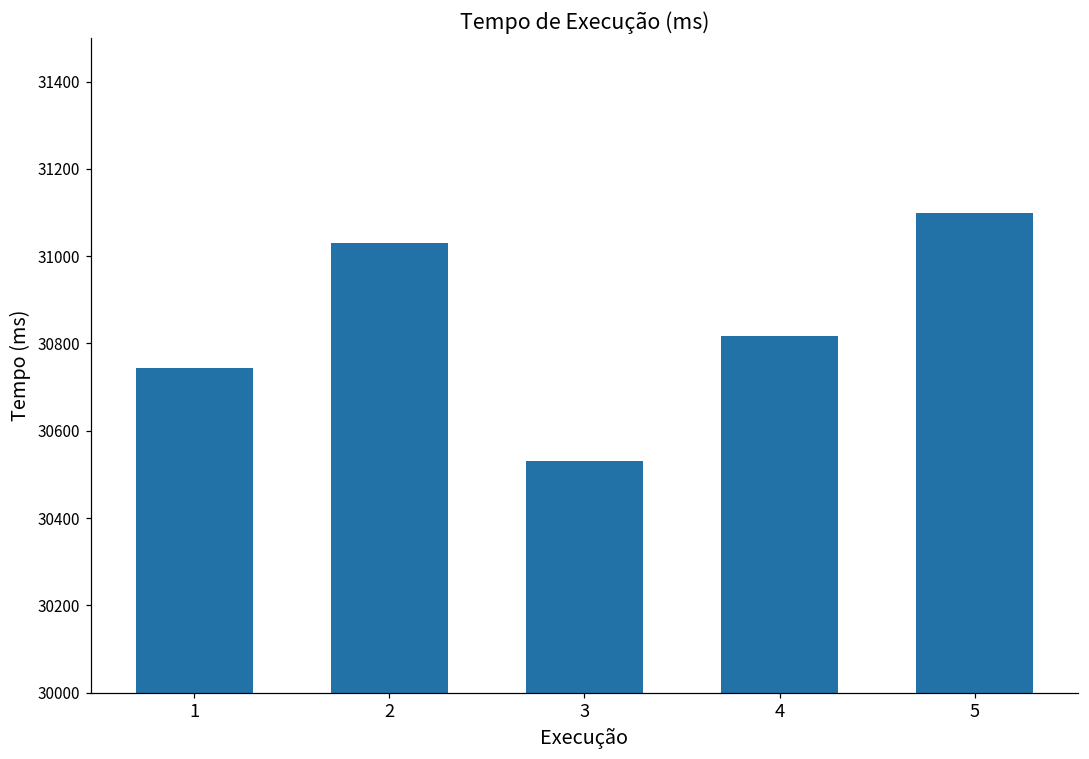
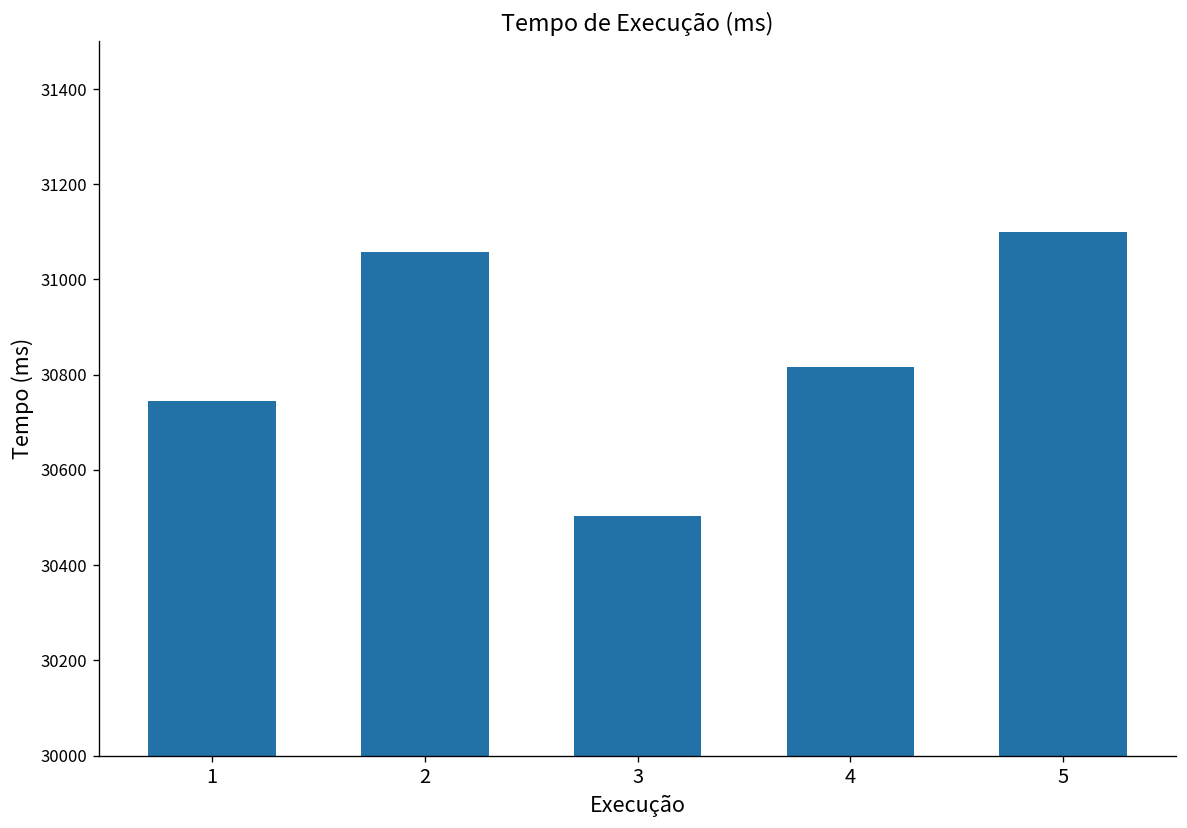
2: 31030 -> 31060
3: 30530 -> 30500
